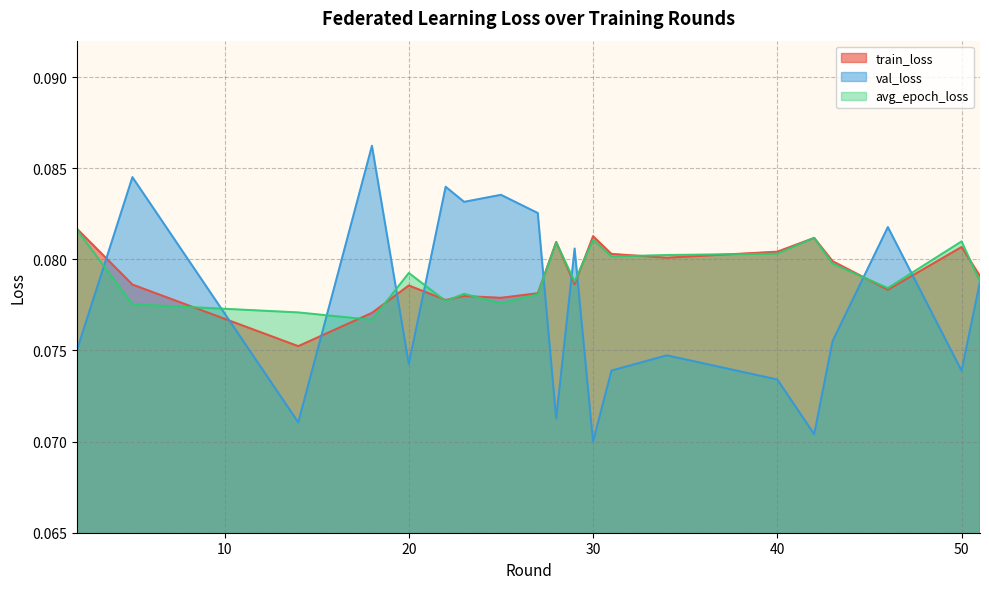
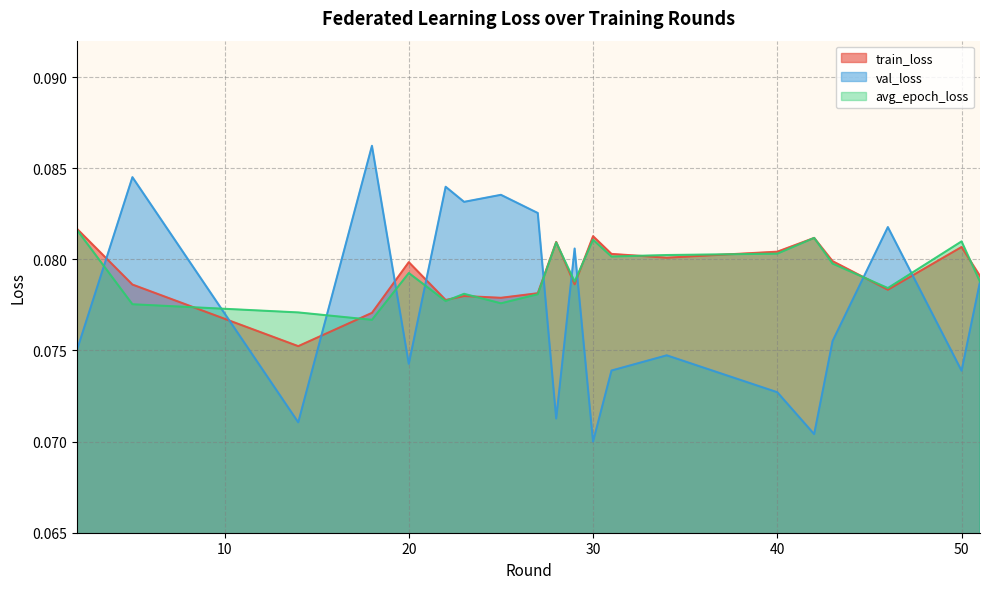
train_loss, 20: 0.0786 -> 0.0798
val_loss, 40: 0.0734 -> 0.0727
